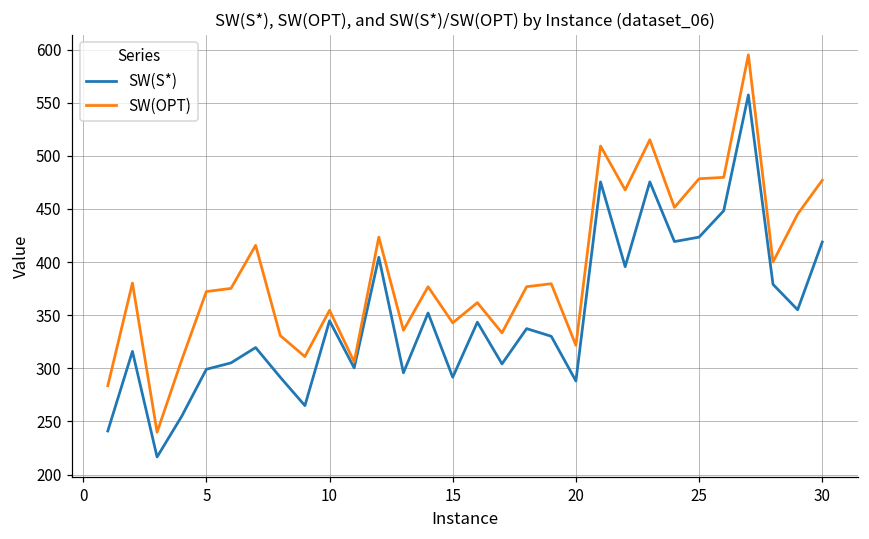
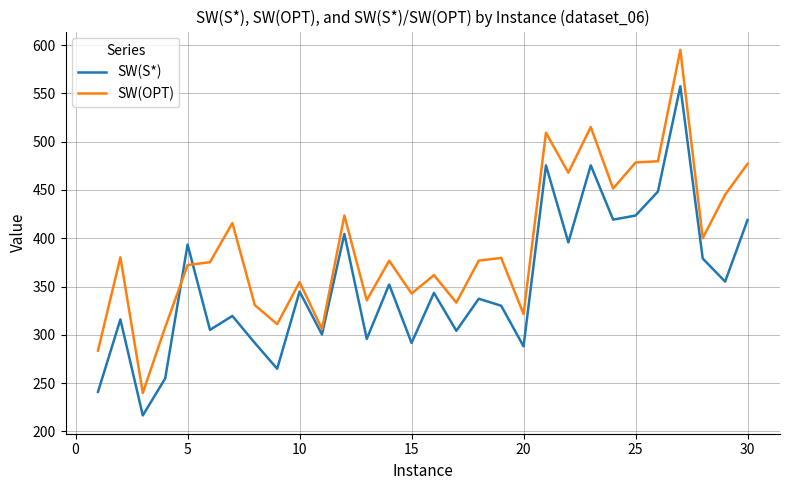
SW(S*), 5: 300 -> 390
